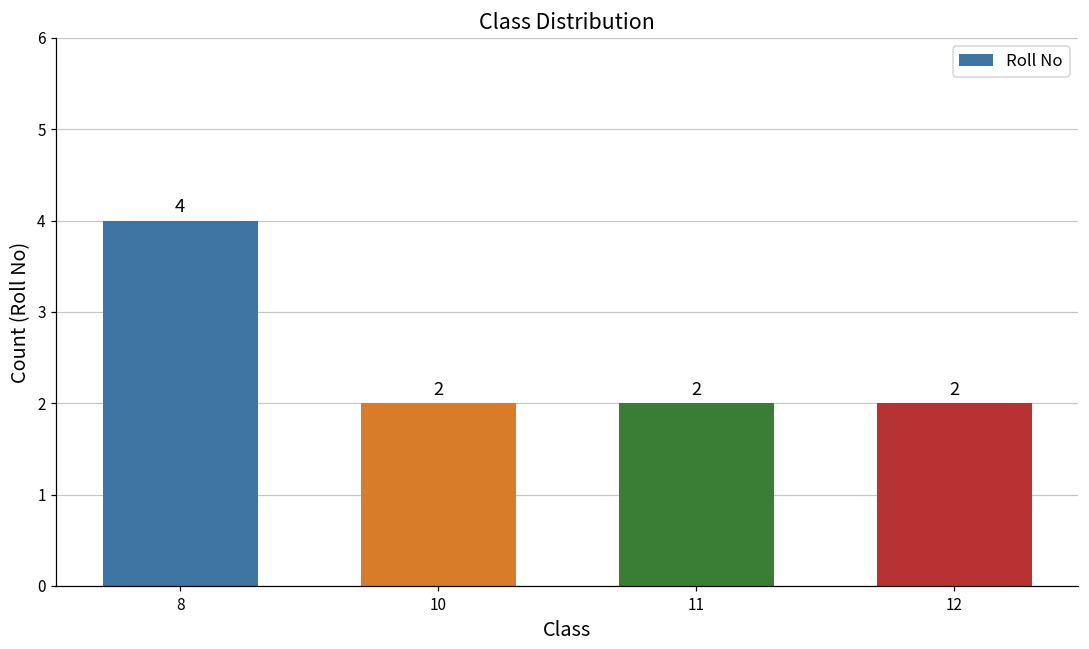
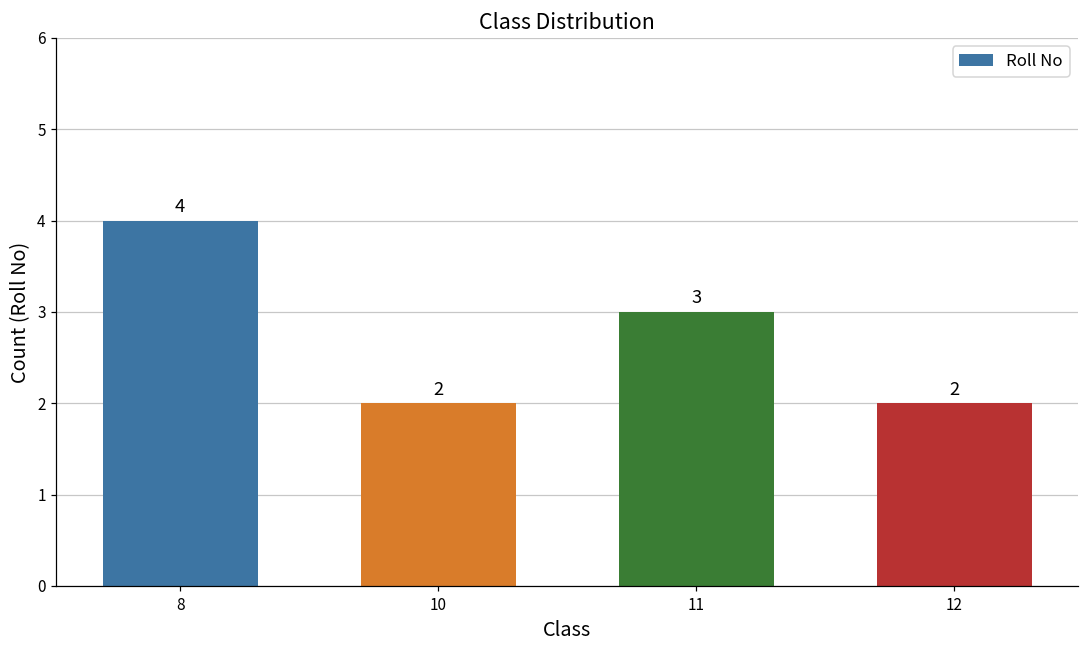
11: 2 -> 3
